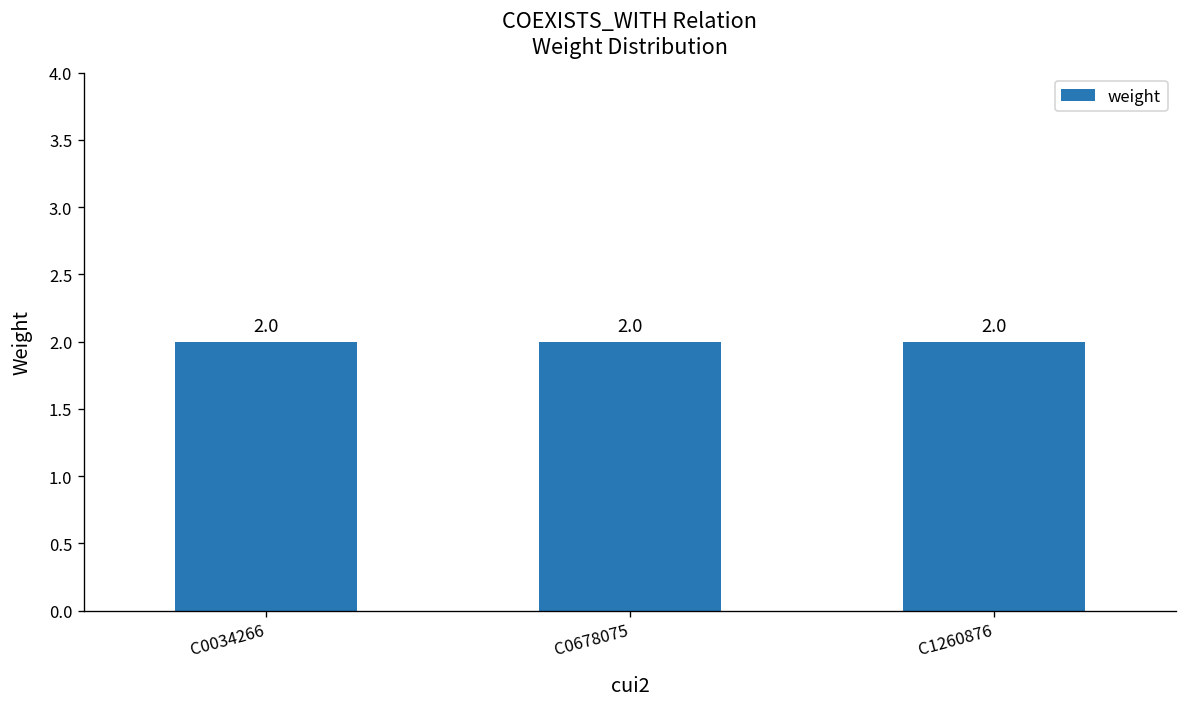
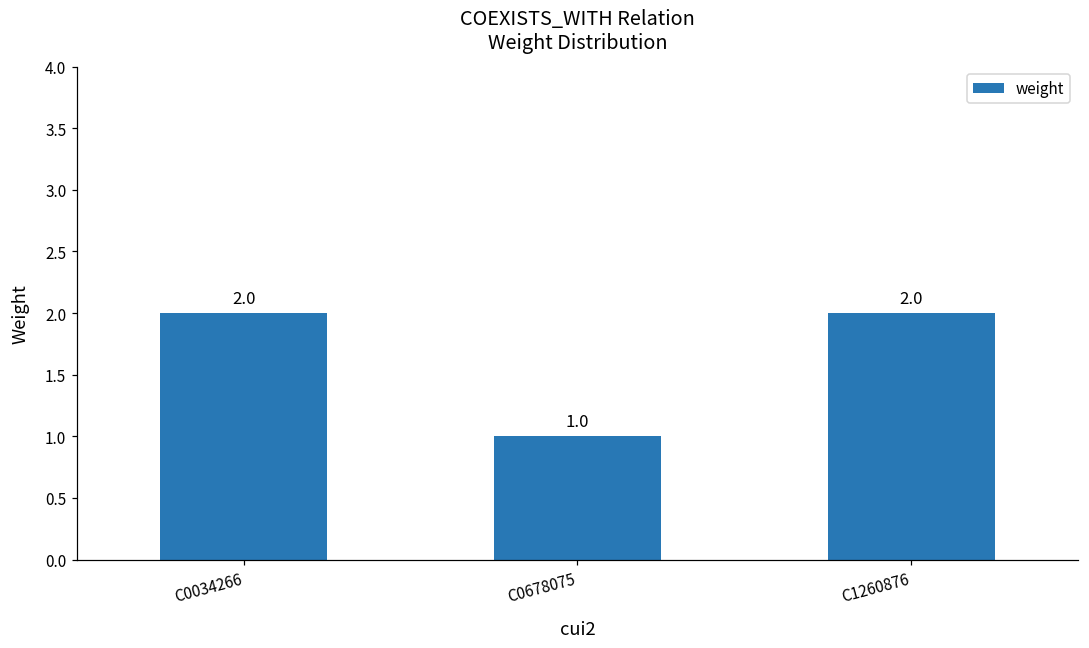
C0678075: 2.0 -> 1.0
